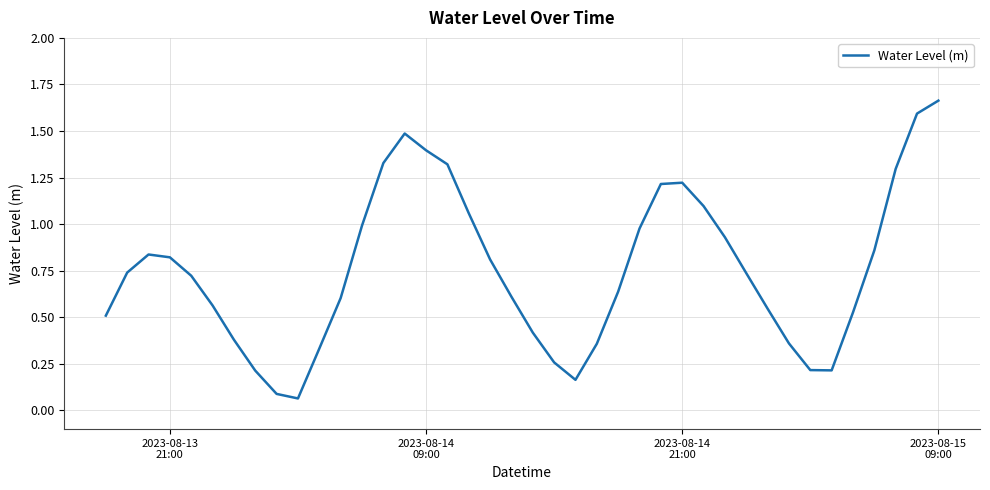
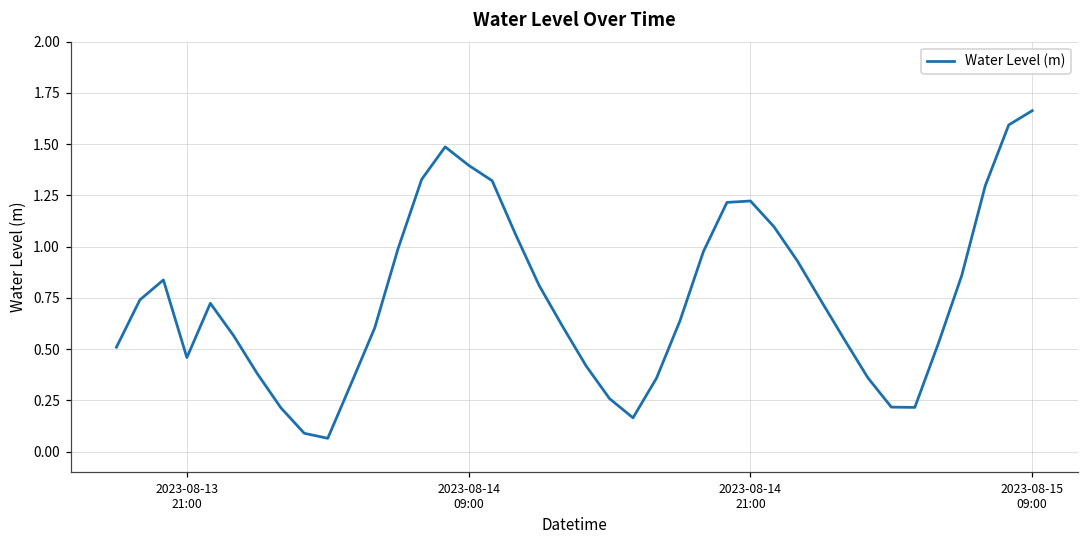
2023-08-13 21:00: 0.82 -> 0.46
